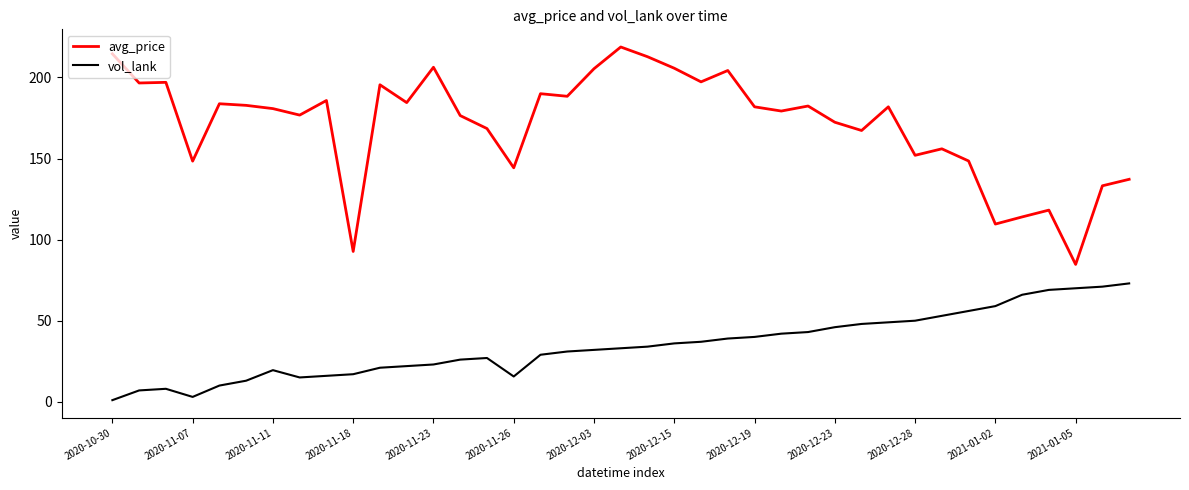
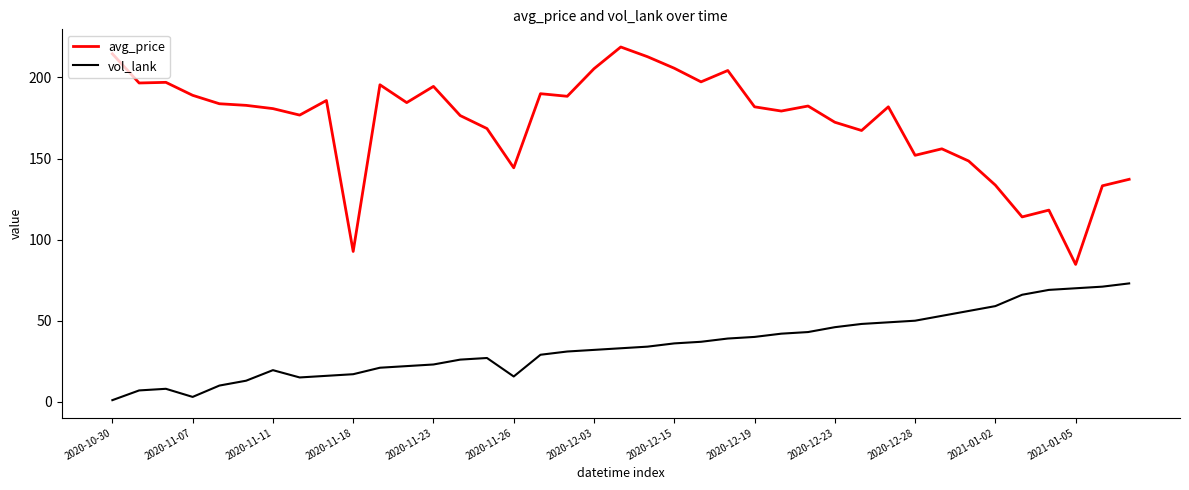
avg_price, 2020-11-07: 148 -> 189
avg_price, 2020-11-23: 206 -> 195
avg_price, 2021-01-02: 110 -> 134
